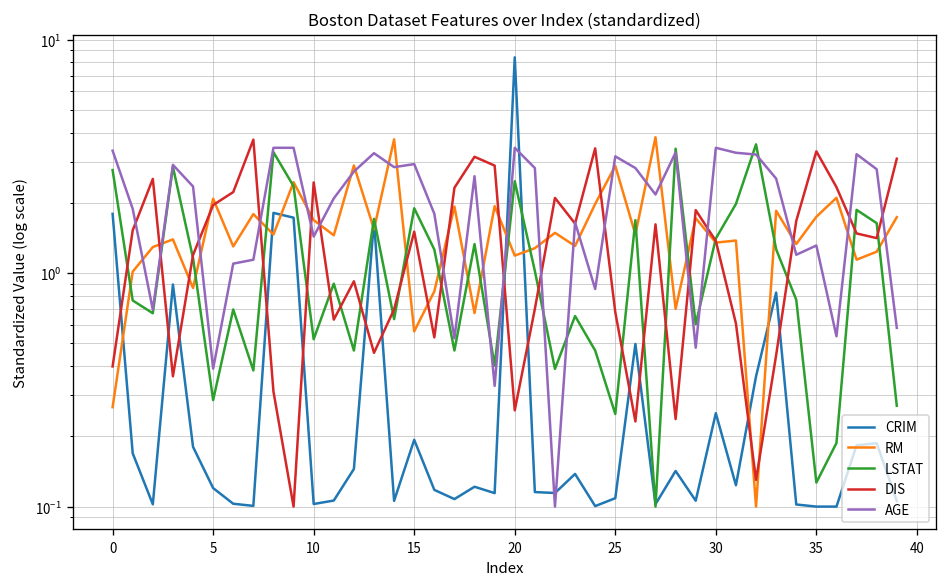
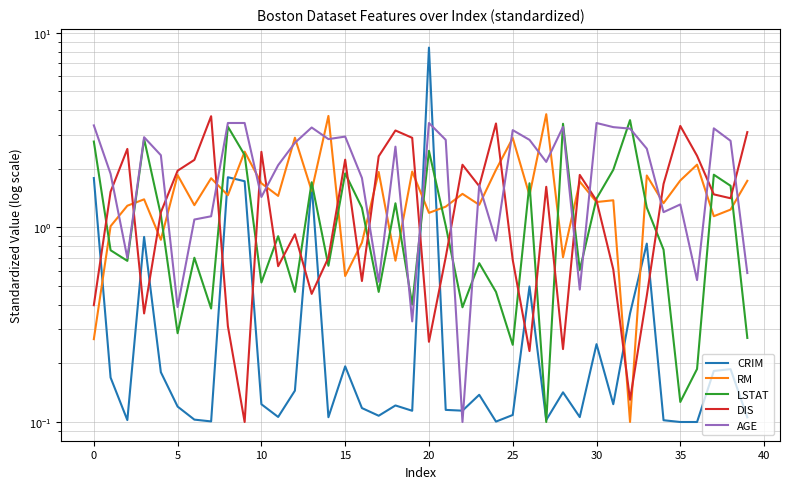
RM, 5: 2.1 -> 1.9
CRIM, 10: 0.10 -> 0.12
DIS, 15: 1.5 -> 2.2
